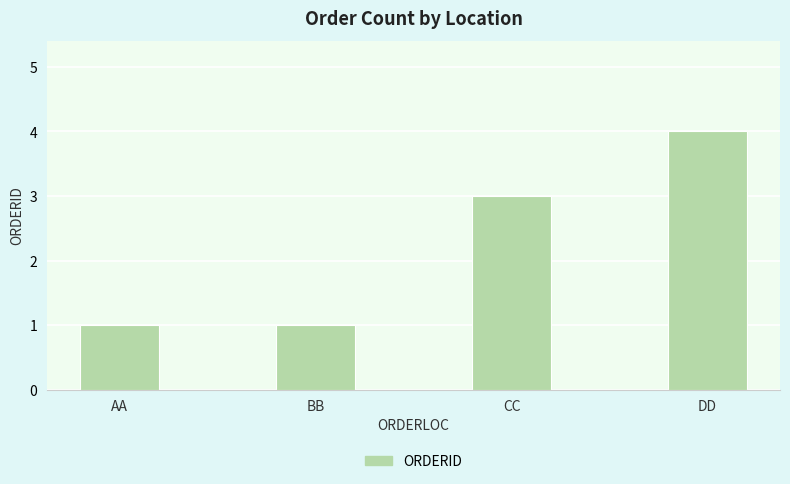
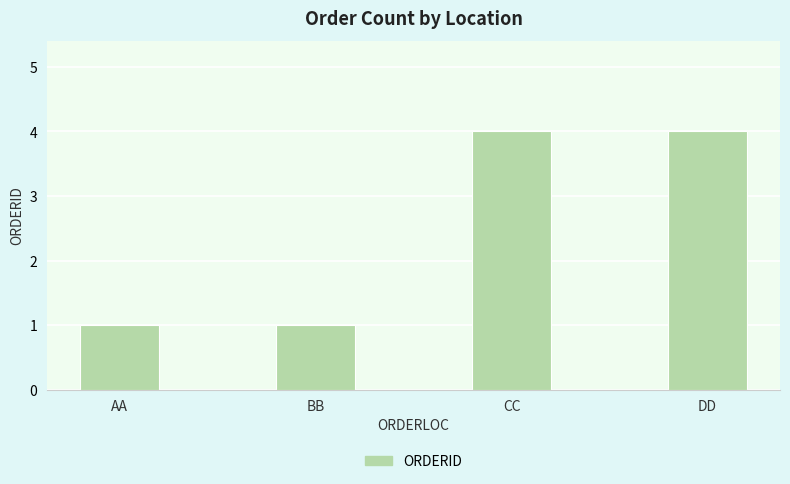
CC: 3 -> 4
